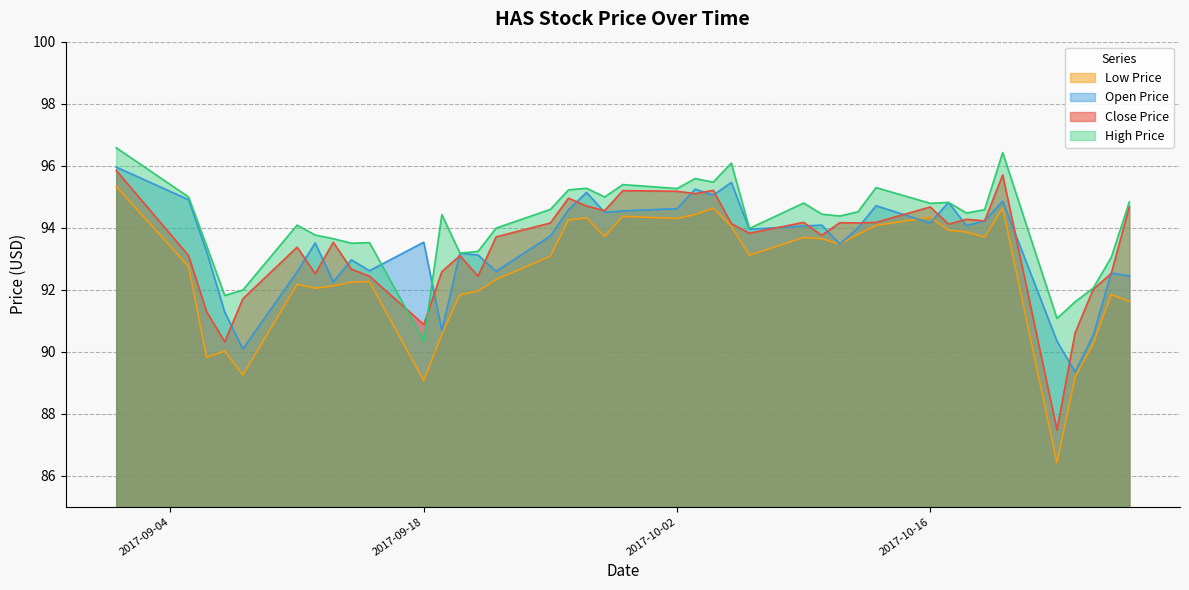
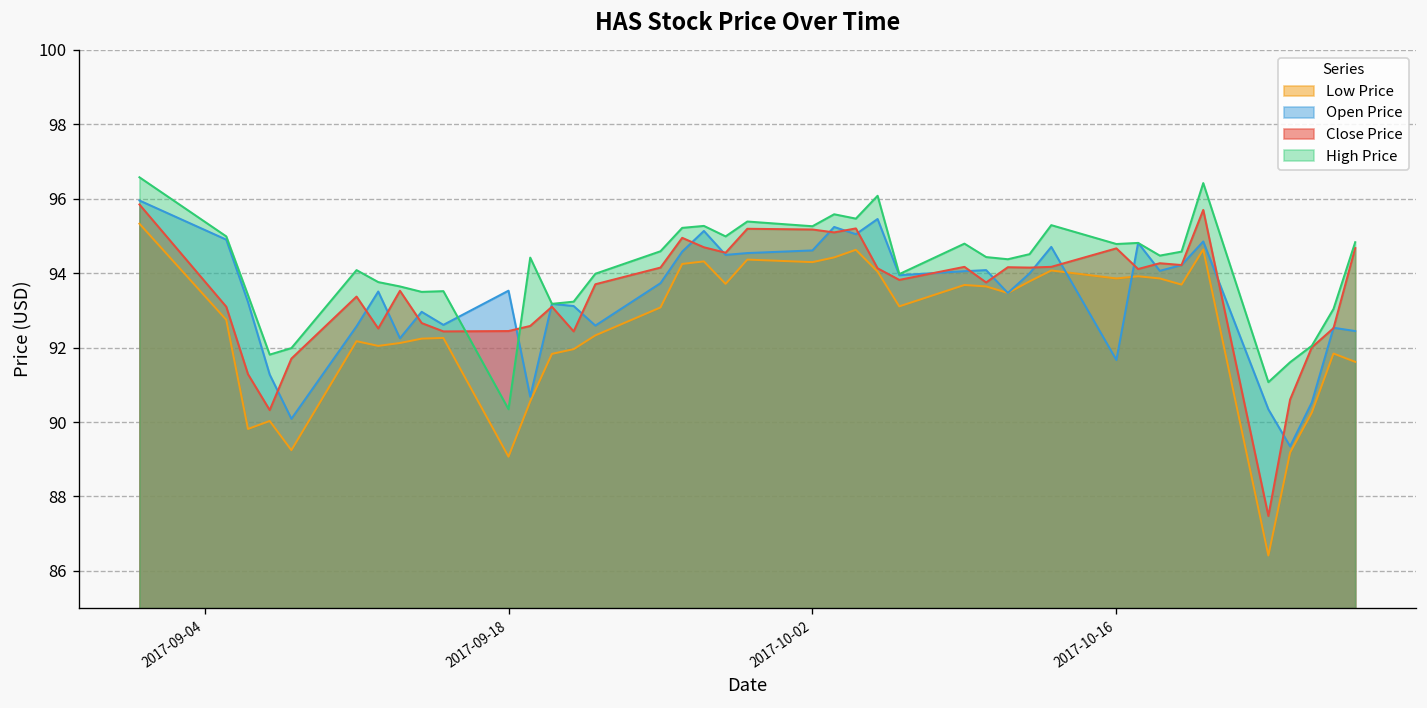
Close Price, 2017-09-18: 90.9 -> 92.4
Low Price, 2017-10-16: 94.3 -> 93.9
Open Price, 2017-10-16: 94.2 -> 91.7
